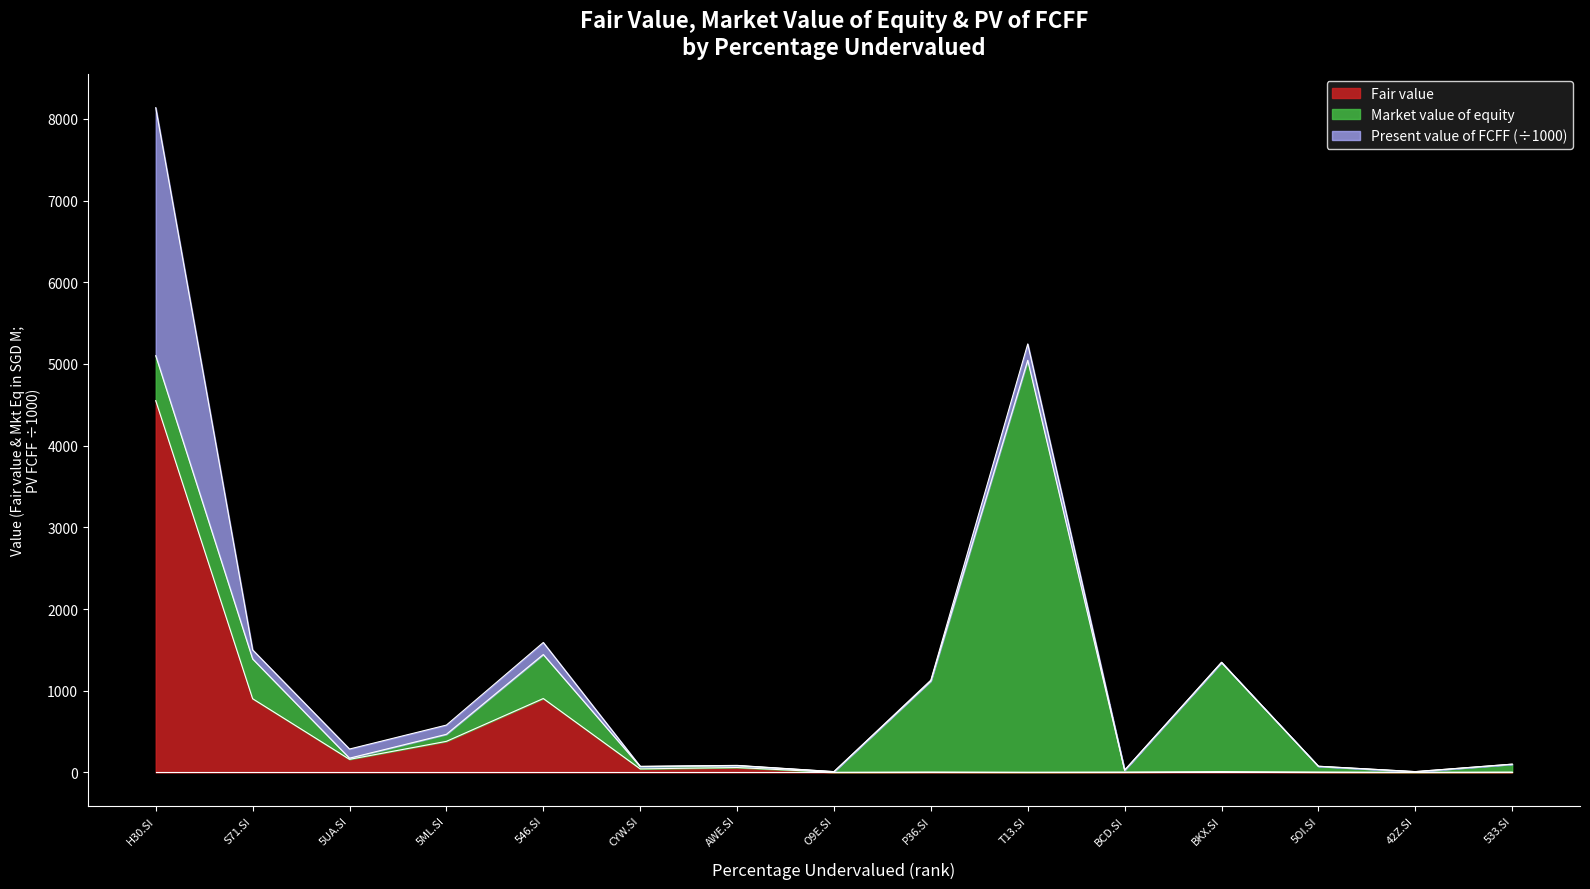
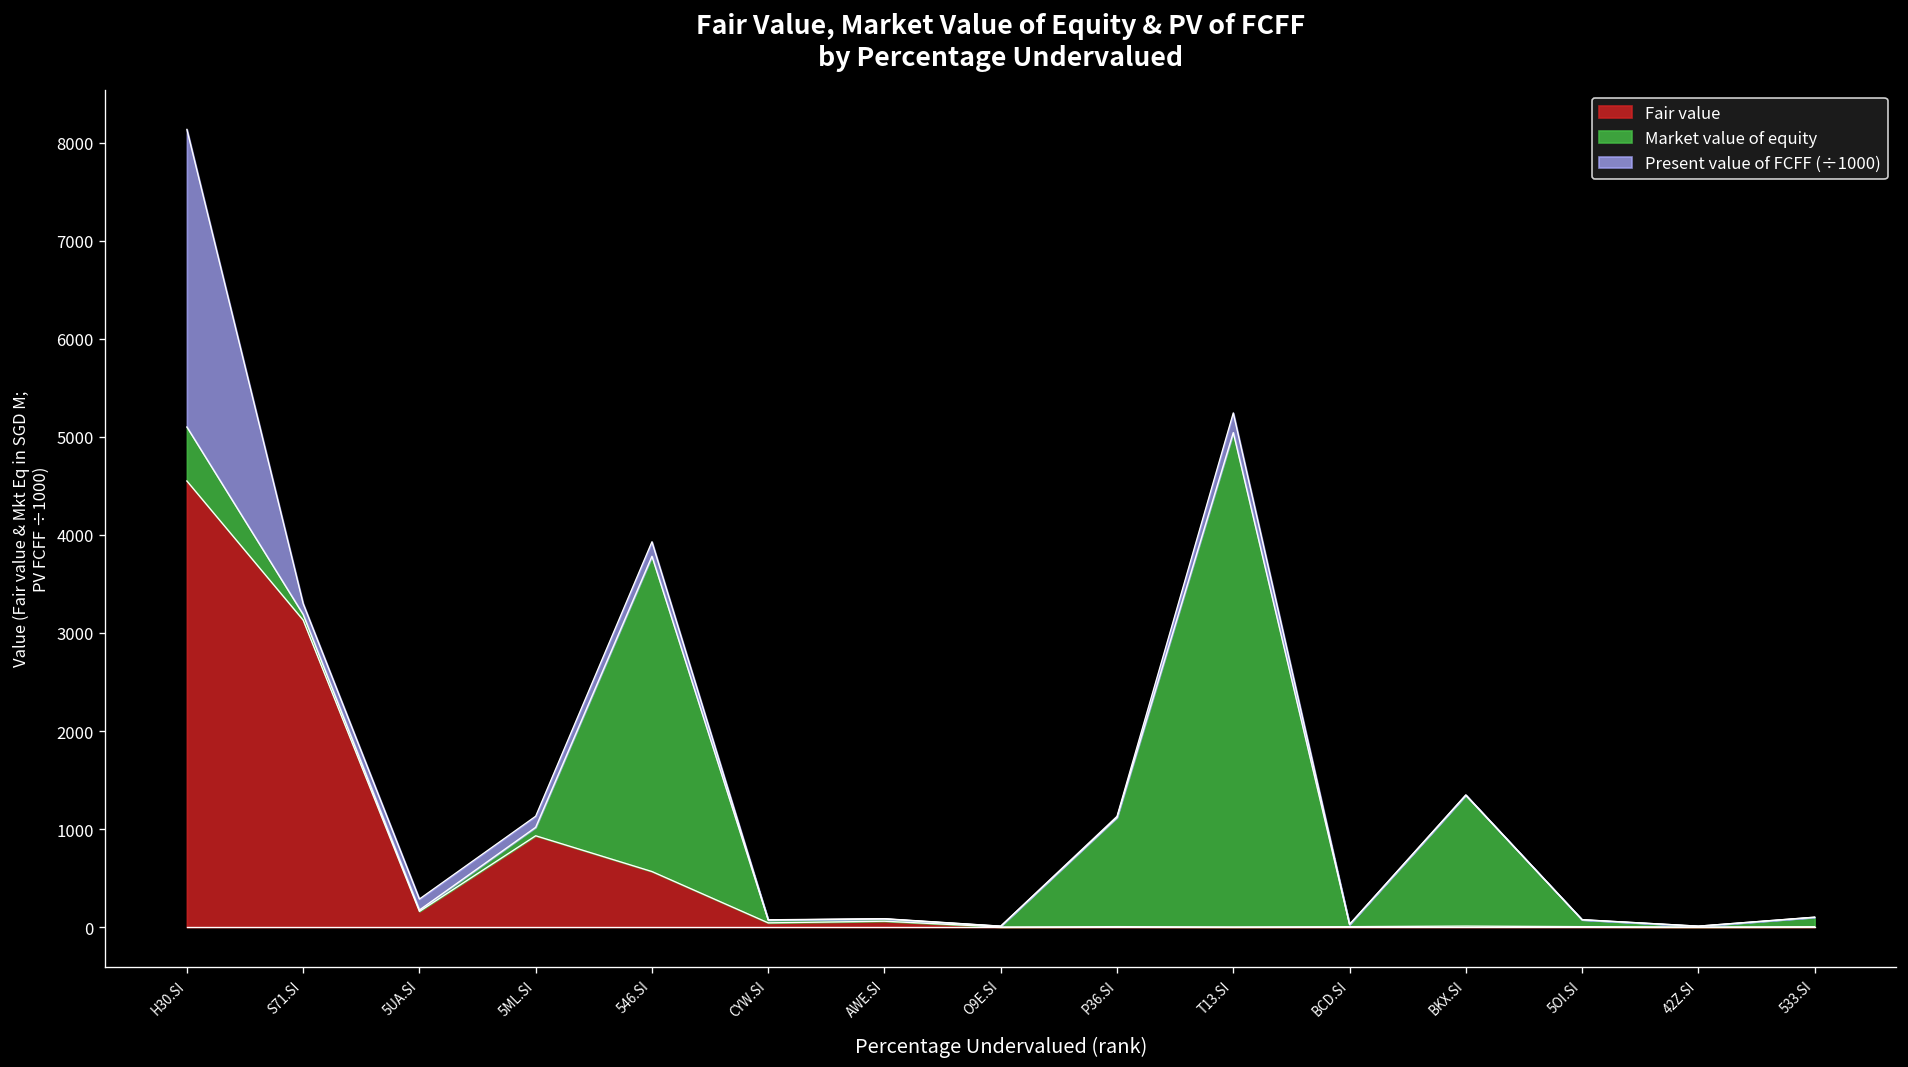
Fair value, S71.SI: 900 -> 3100
Market value of equity, S71.SI: 500 -> 100
Fair value, 5ML.SI: 400 -> 900
Fair value, 546.SI: 900 -> 600
Market value of equity, 546.SI: 500 -> 3200
